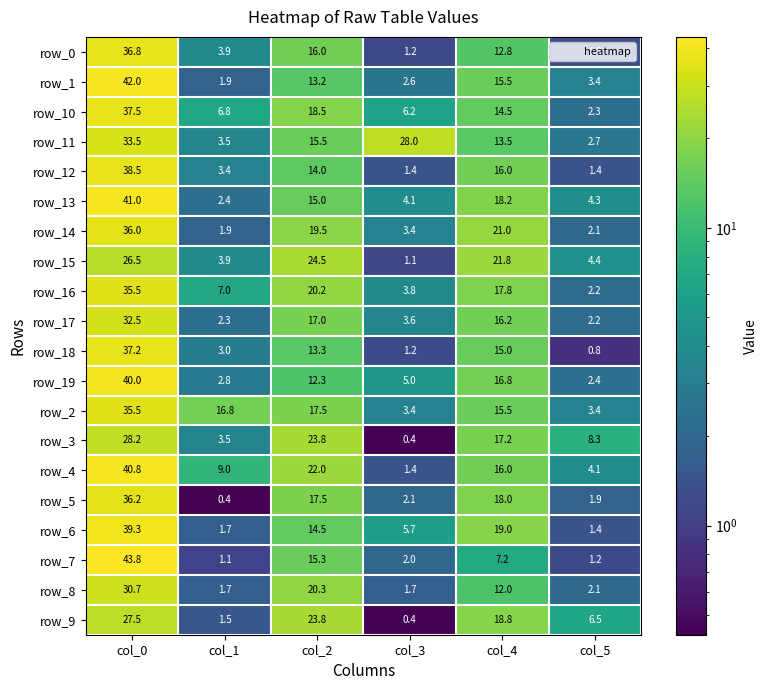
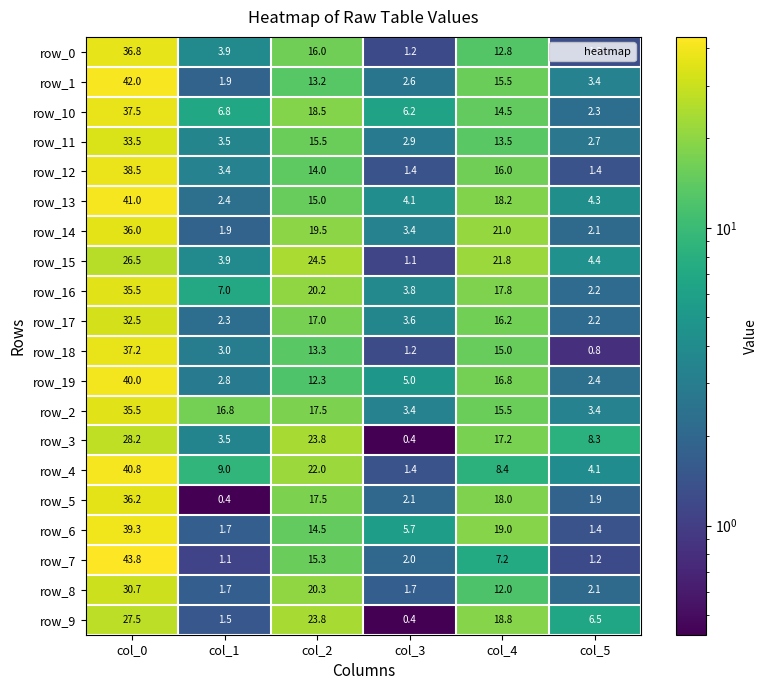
row_11, col_3: 28.0 -> 2.9
row_4, col_4: 16.0 -> 8.4
